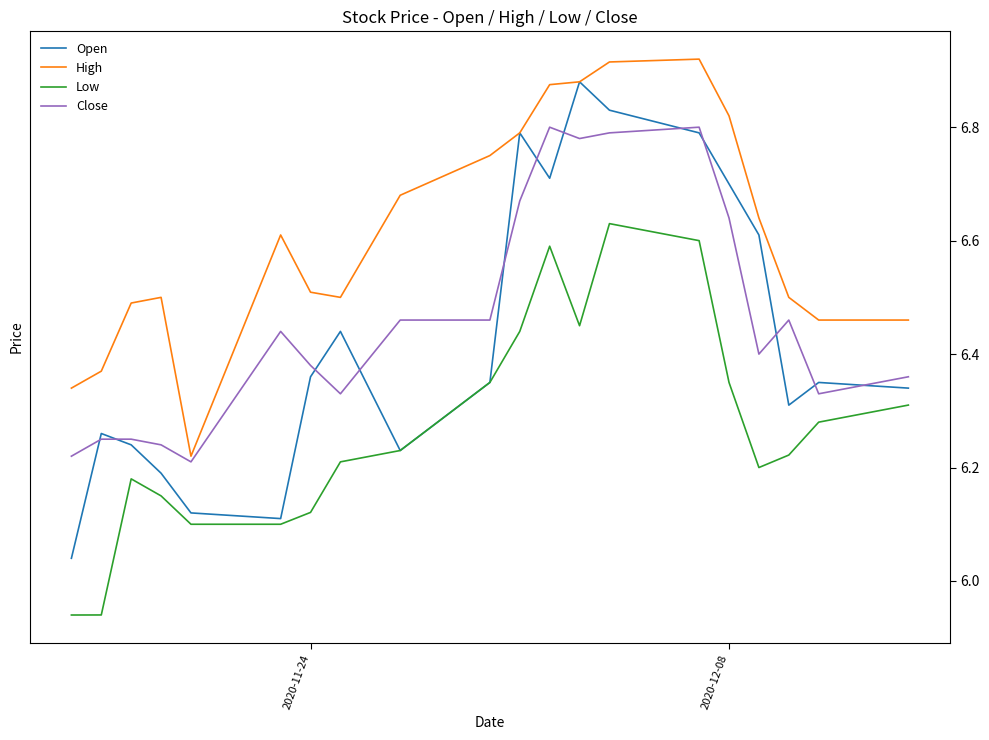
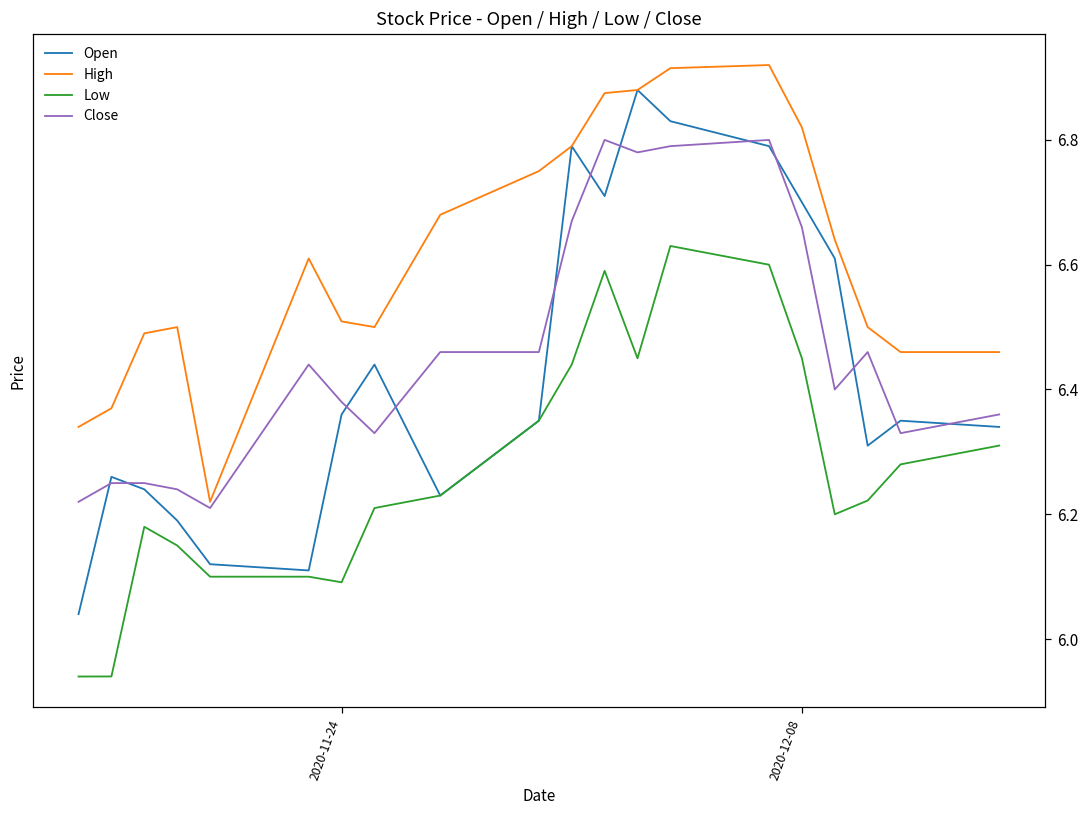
Low, 2020-11-24: 6.12 -> 6.09
Low, 2020-12-08: 6.35 -> 6.45
Close, 2020-12-08: 6.64 -> 6.66
